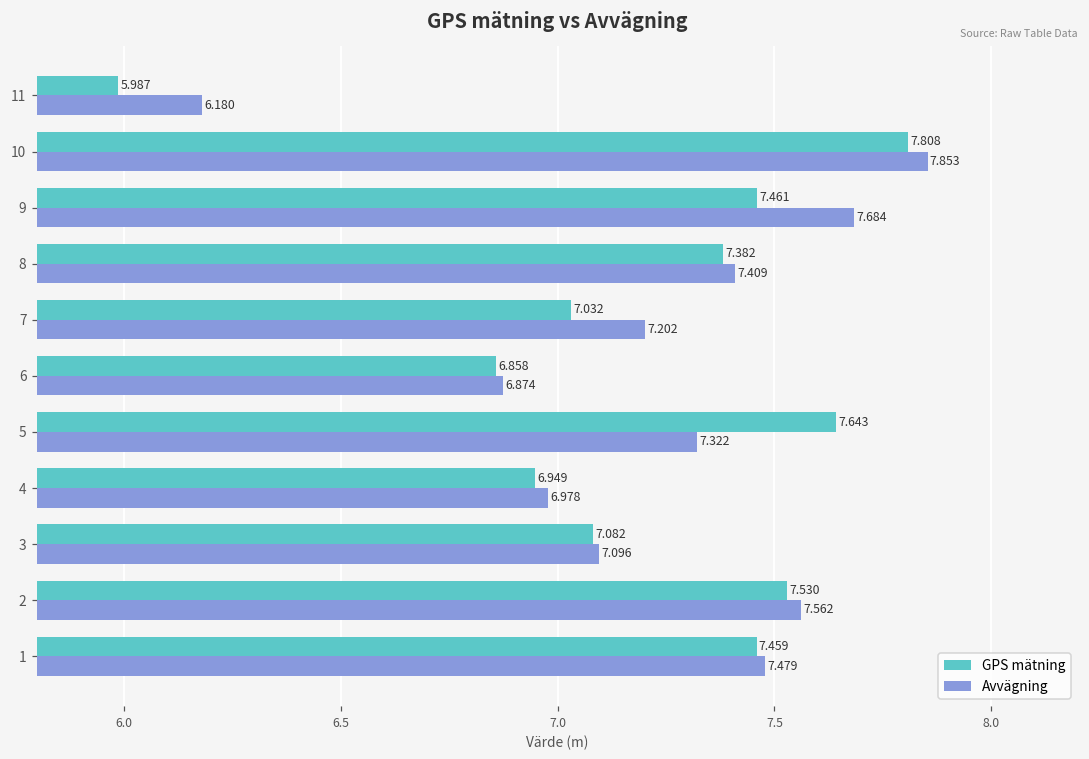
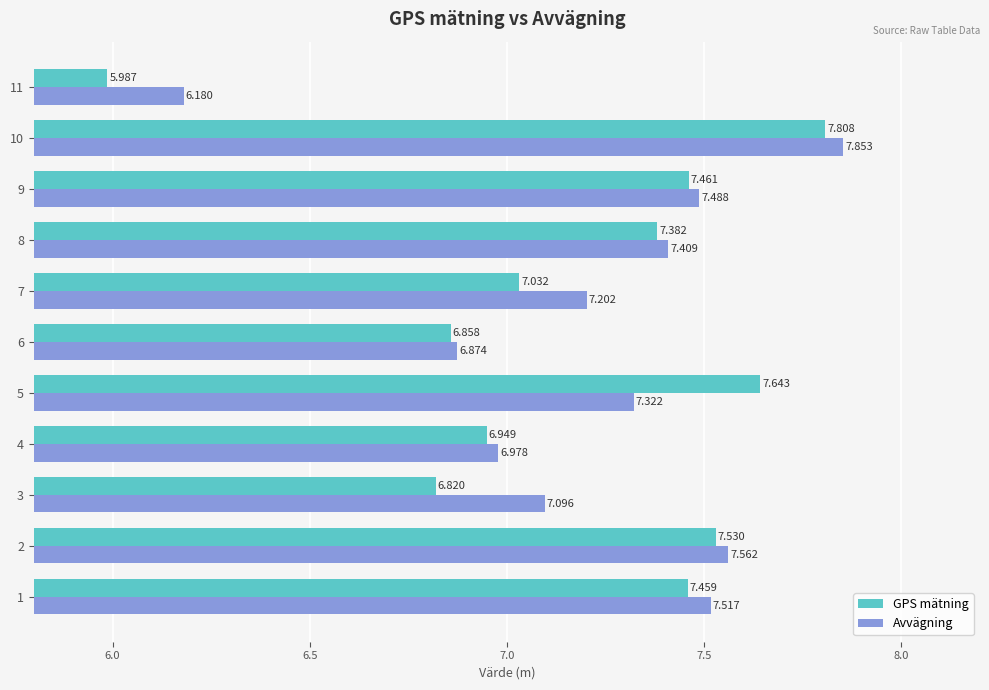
Avvägning, 9: 7.684 -> 7.488
GPS mätning, 3: 7.082 -> 6.820
Avvägning, 1: 7.479 -> 7.517
